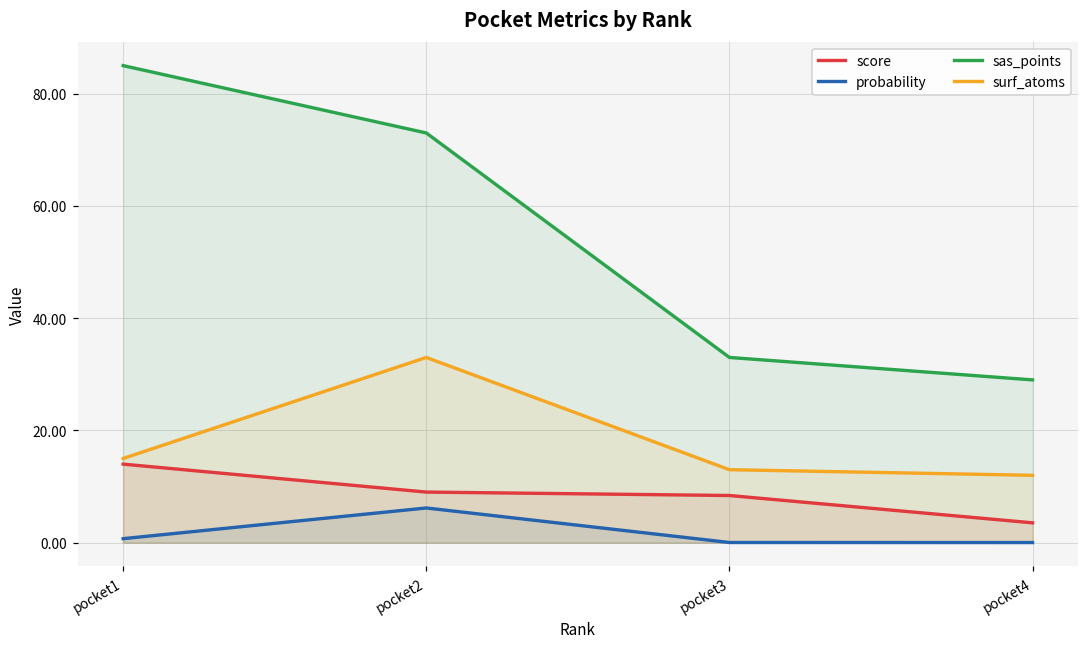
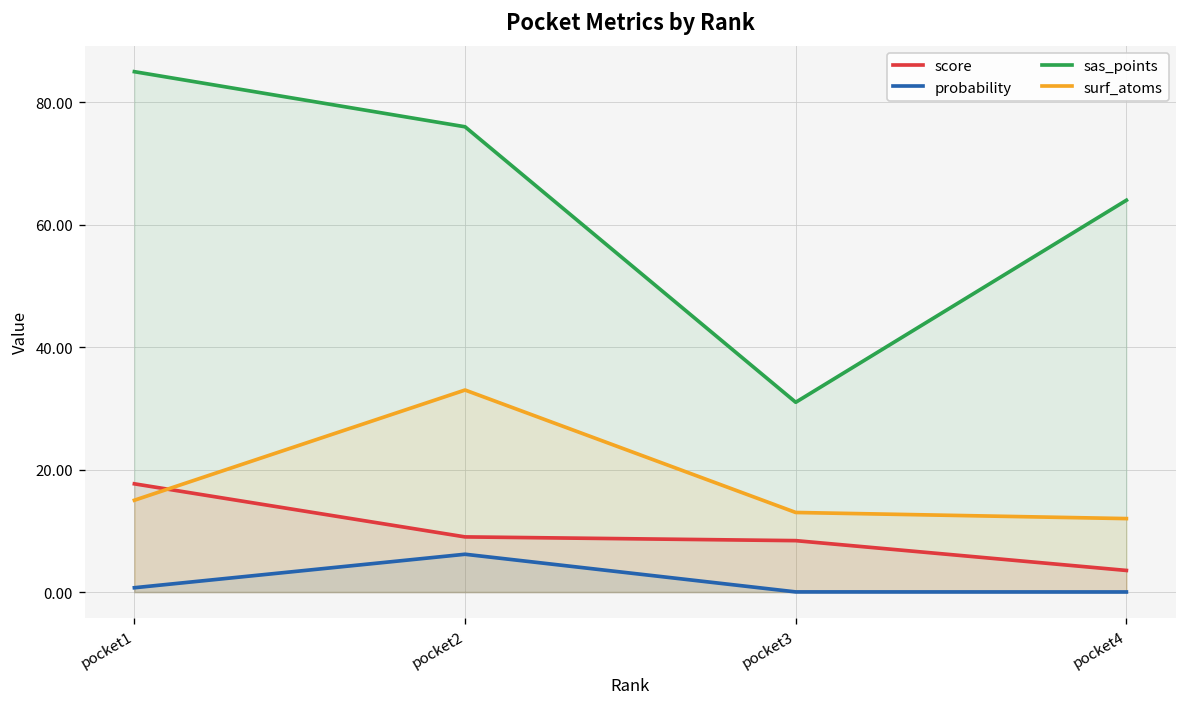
score, pocket1: 14 -> 18
sas_points, pocket2: 73 -> 76
sas_points, pocket3: 33 -> 31
sas_points, pocket4: 29 -> 64
